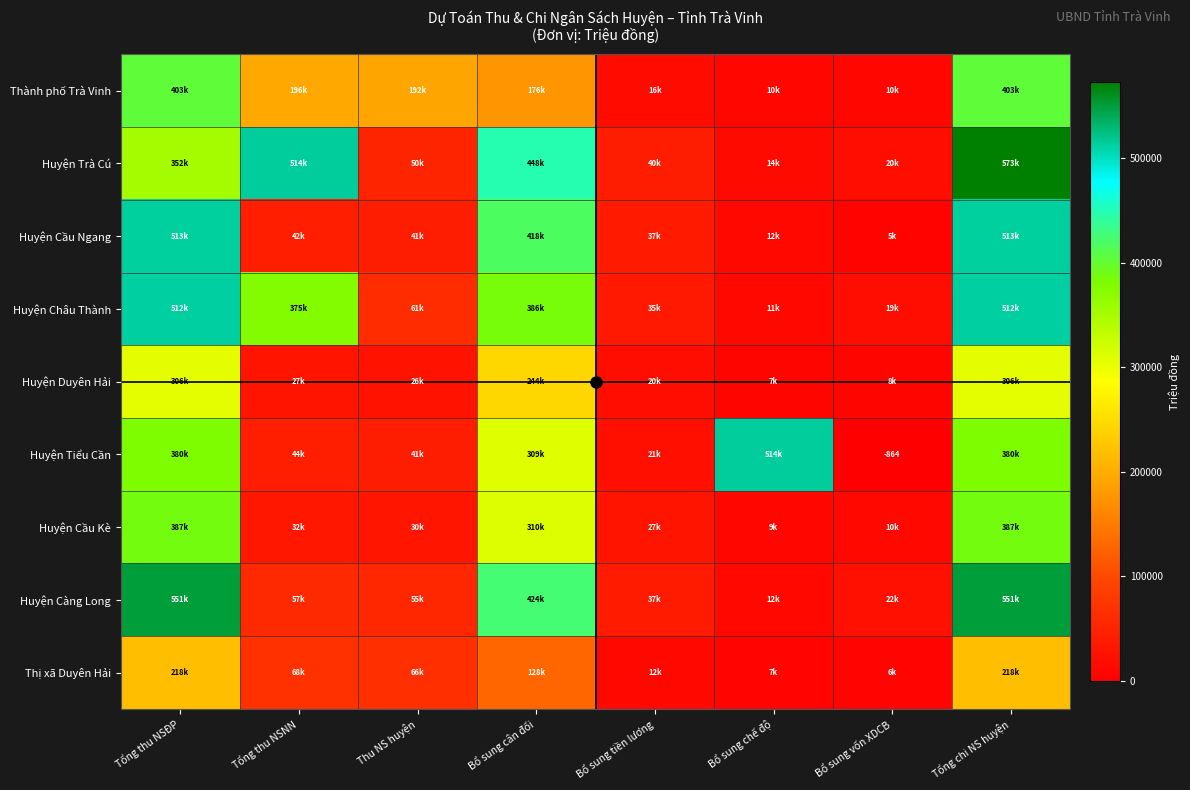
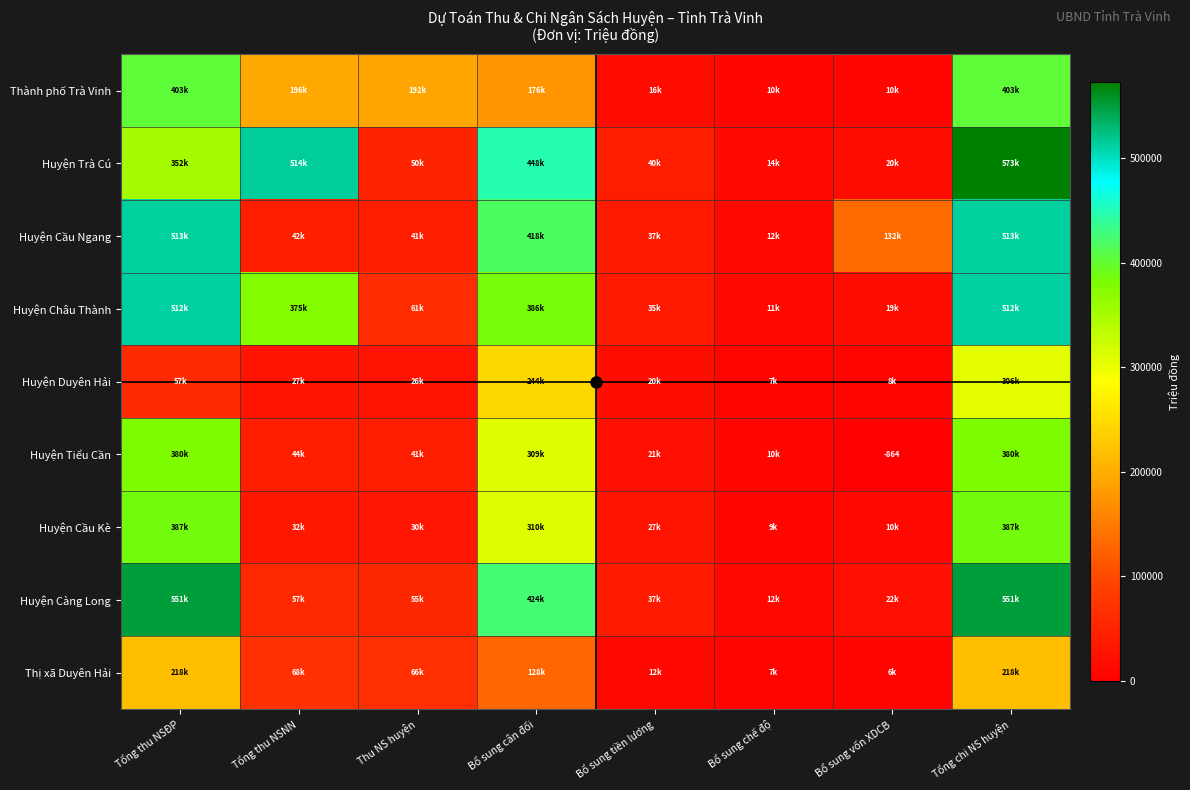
Huyện Cầu Ngang, Bổ sung vốn XDCB: 5k -> 132k
Huyện Duyên Hải, Tổng thu NSĐP: 306k -> 57k
Huyện Tiểu Cần, Bổ sung chế độ: 514k -> 10k
